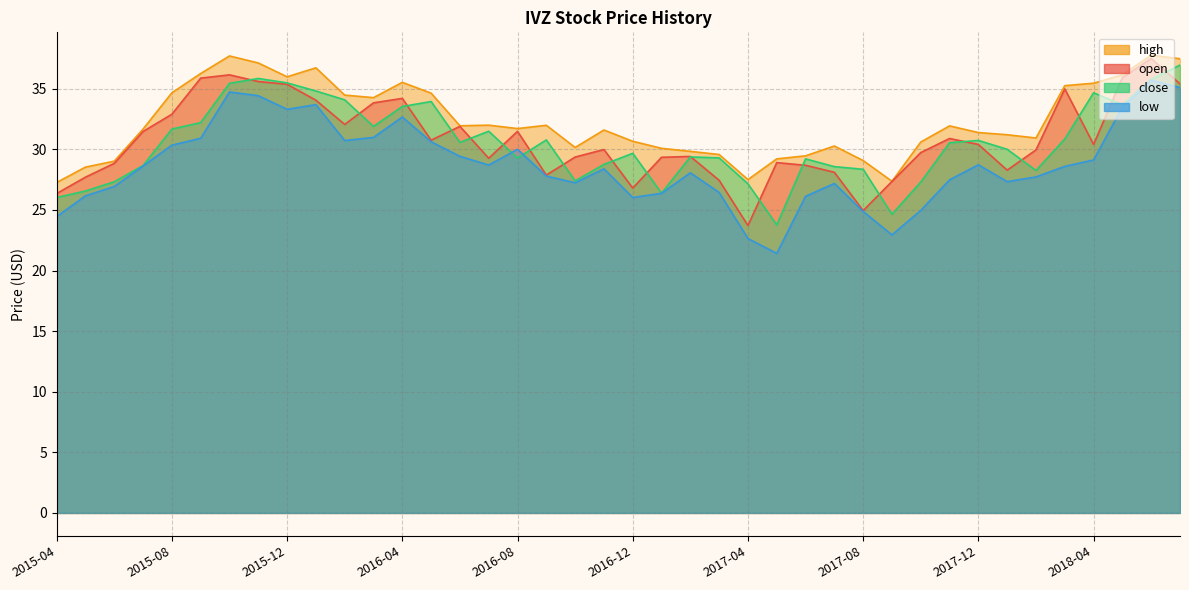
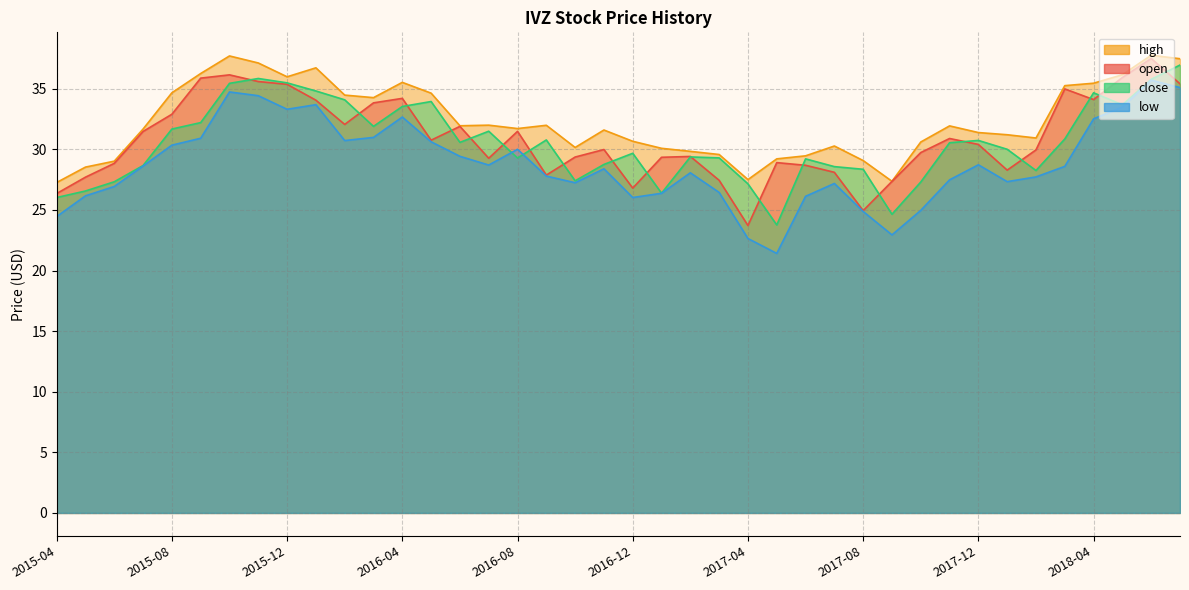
open, 2018-04: 30.4 -> 34.1
low, 2018-04: 29.1 -> 32.5
